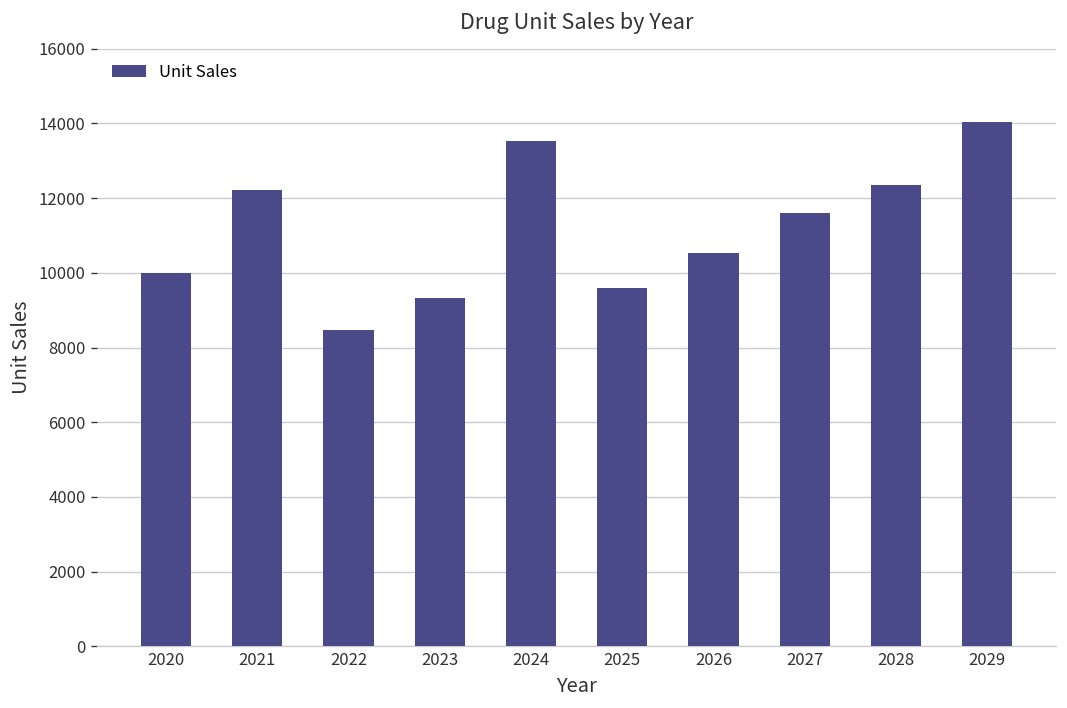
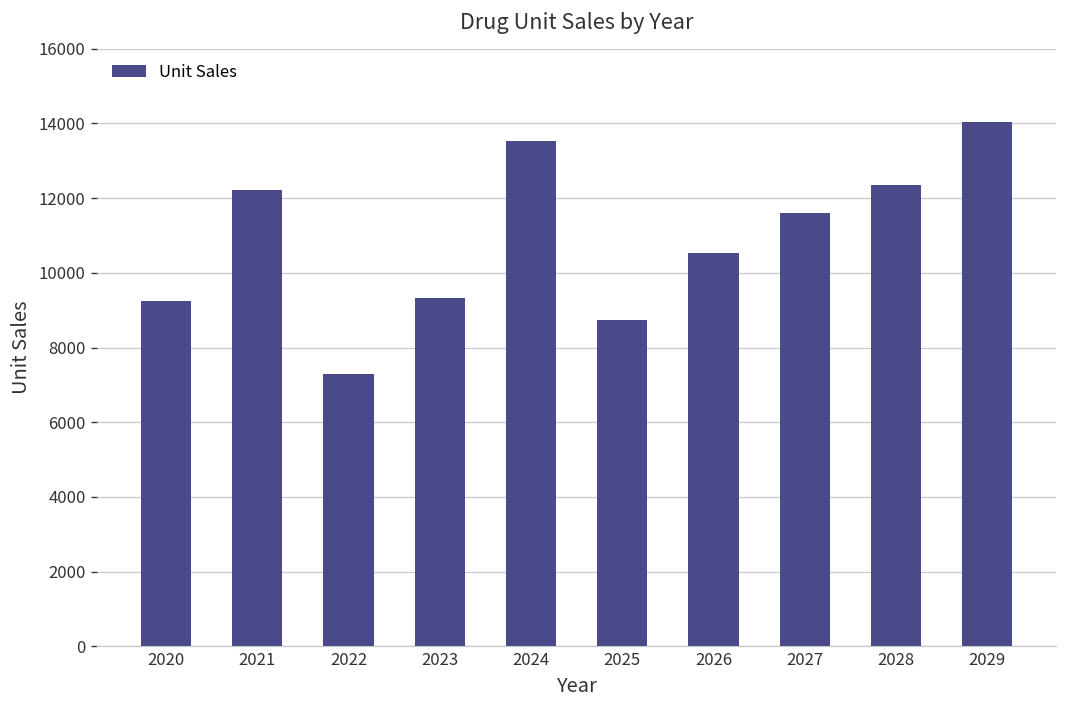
2020: 10000 -> 9200
2022: 8500 -> 7300
2025: 9600 -> 8700
